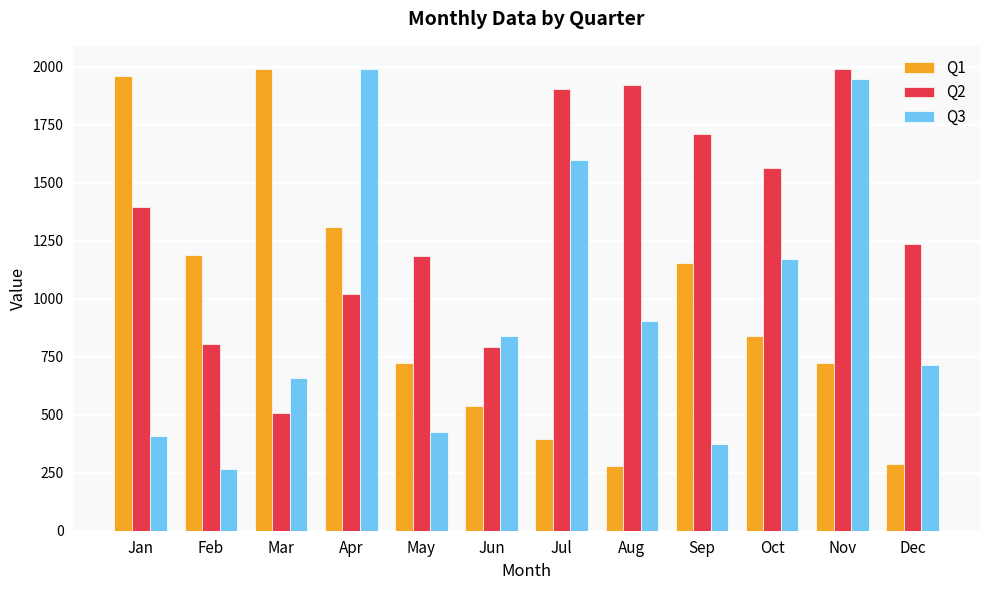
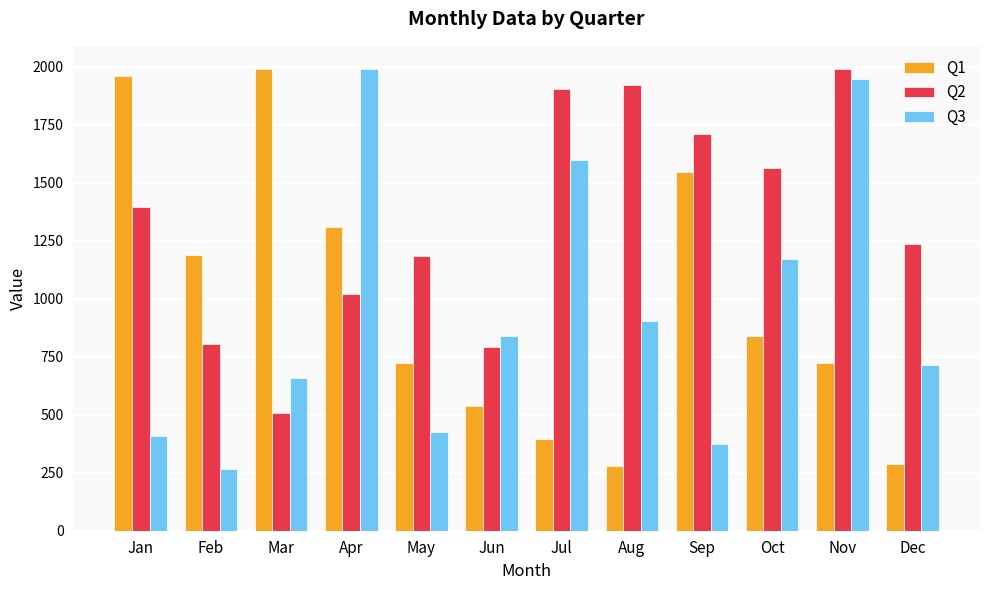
Q1, Sep: 1150 -> 1550
